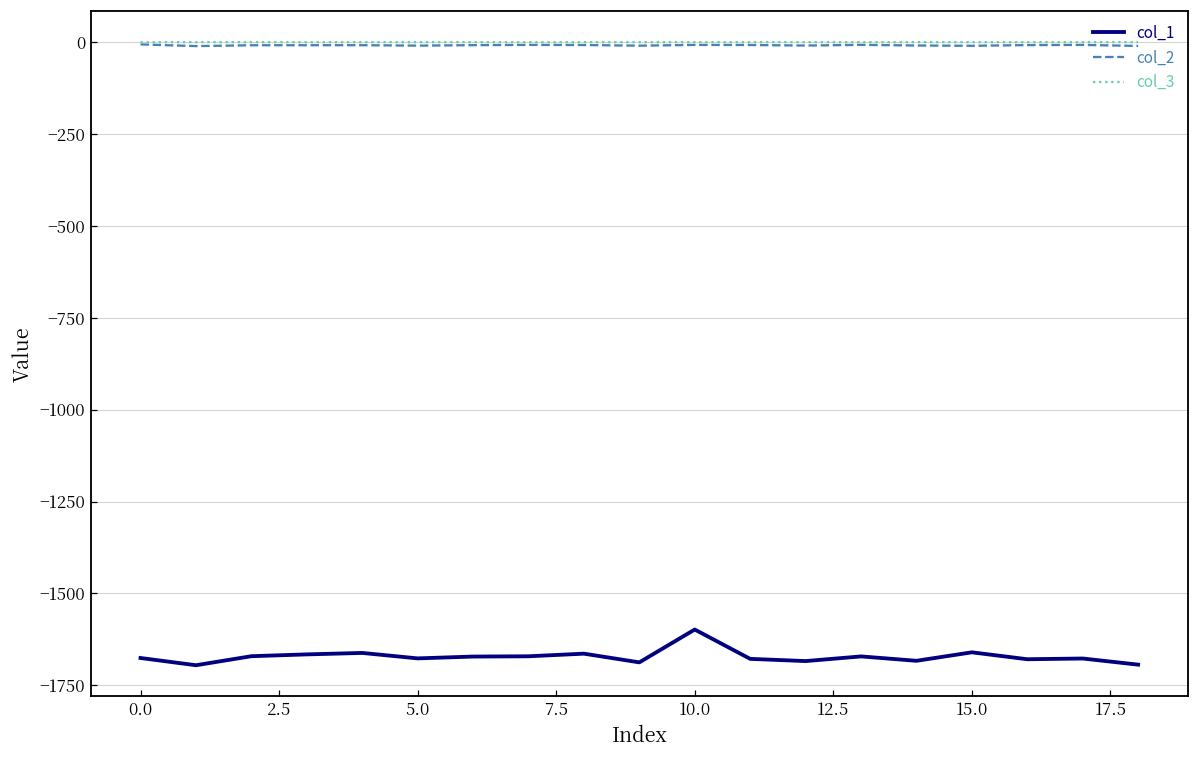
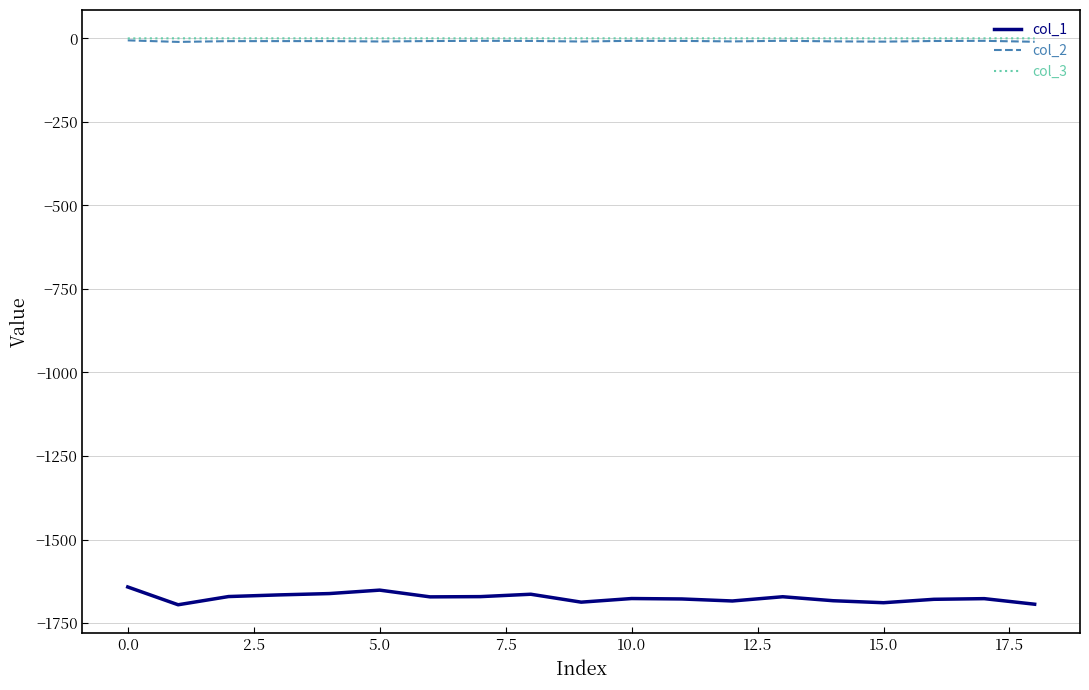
col_1, 0.0: -1680 -> -1640
col_1, 5.0: -1680 -> -1650
col_1, 10.0: -1600 -> -1680
col_1, 15.0: -1660 -> -1690
